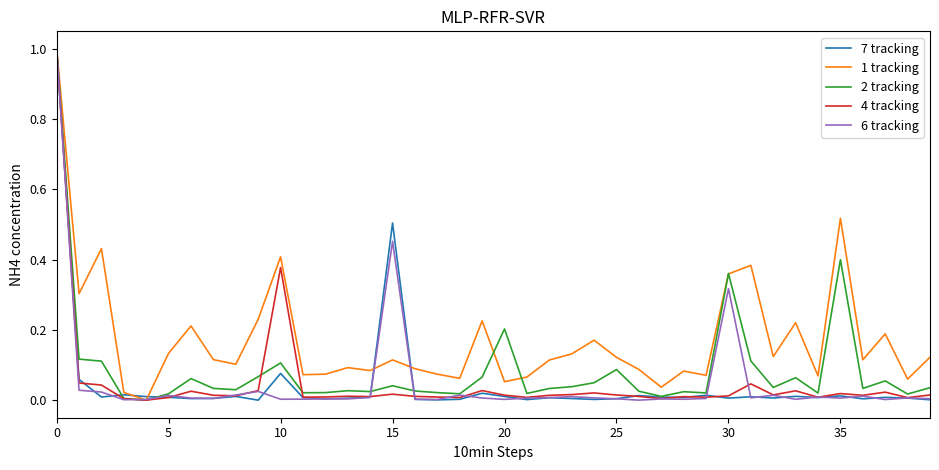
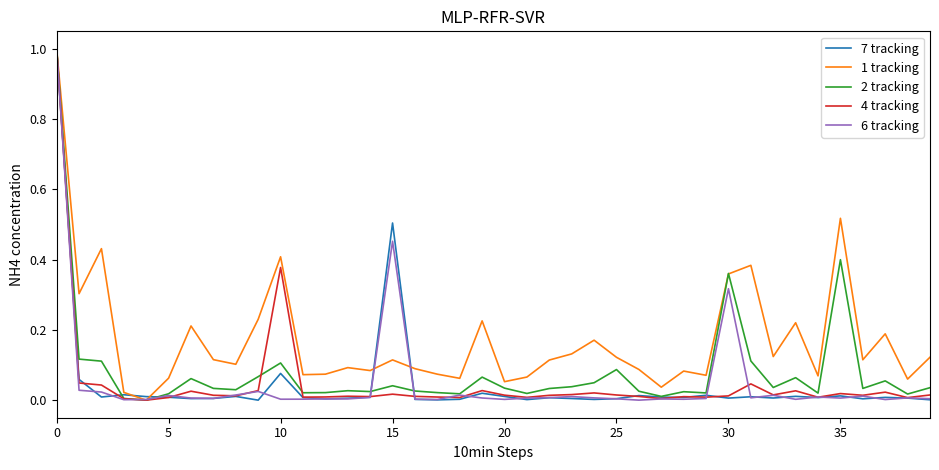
1 tracking, 5: 0.13 -> 0.06
2 tracking, 20: 0.20 -> 0.03
